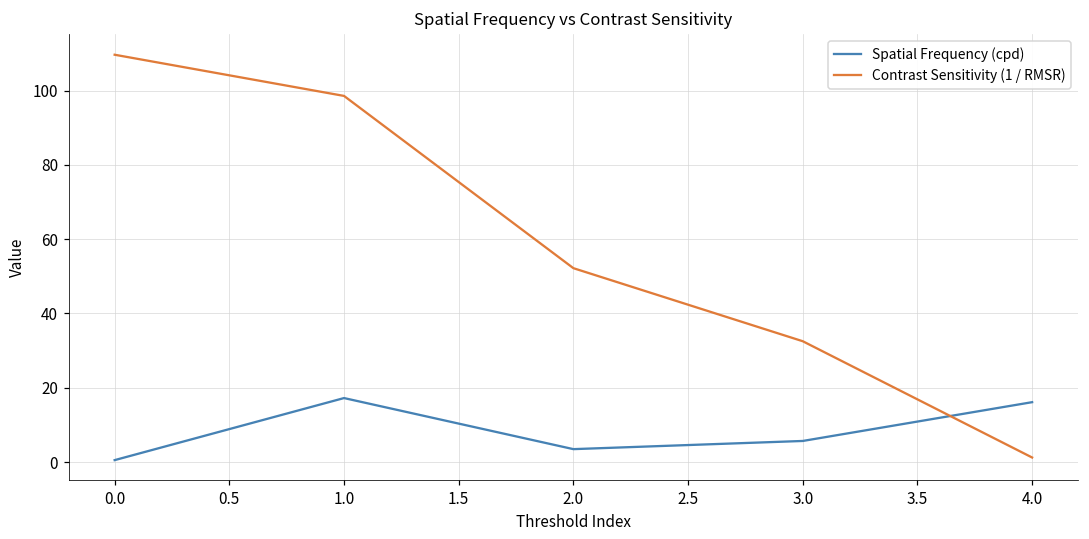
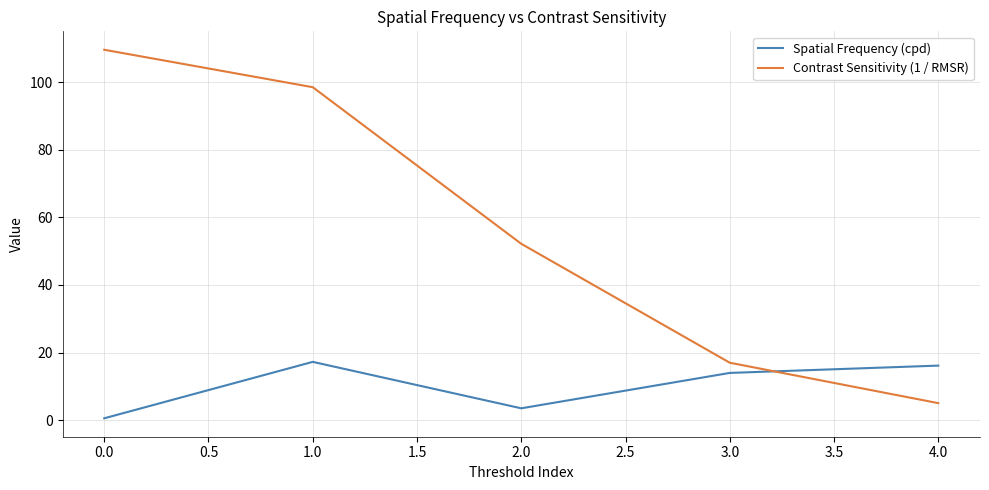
Spatial Frequency (cpd), 3.0: 6 -> 14
Contrast Sensitivity (1 / RMSR), 3.0: 33 -> 17
Contrast Sensitivity (1 / RMSR), 4.0: 1 -> 5
